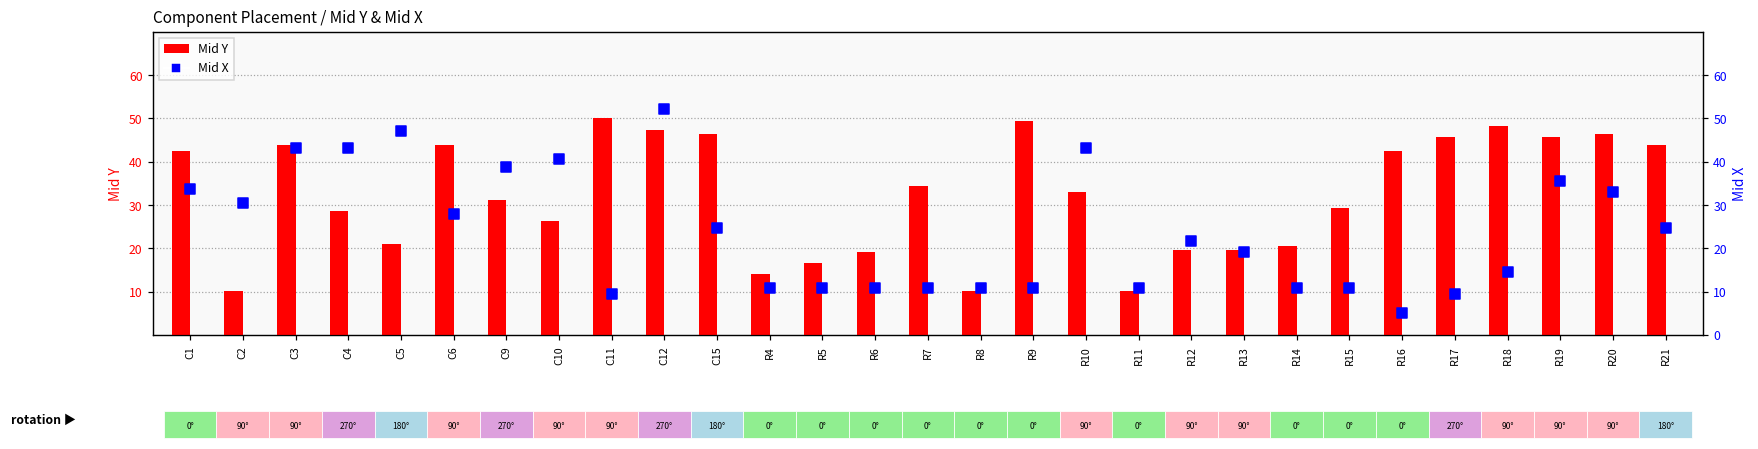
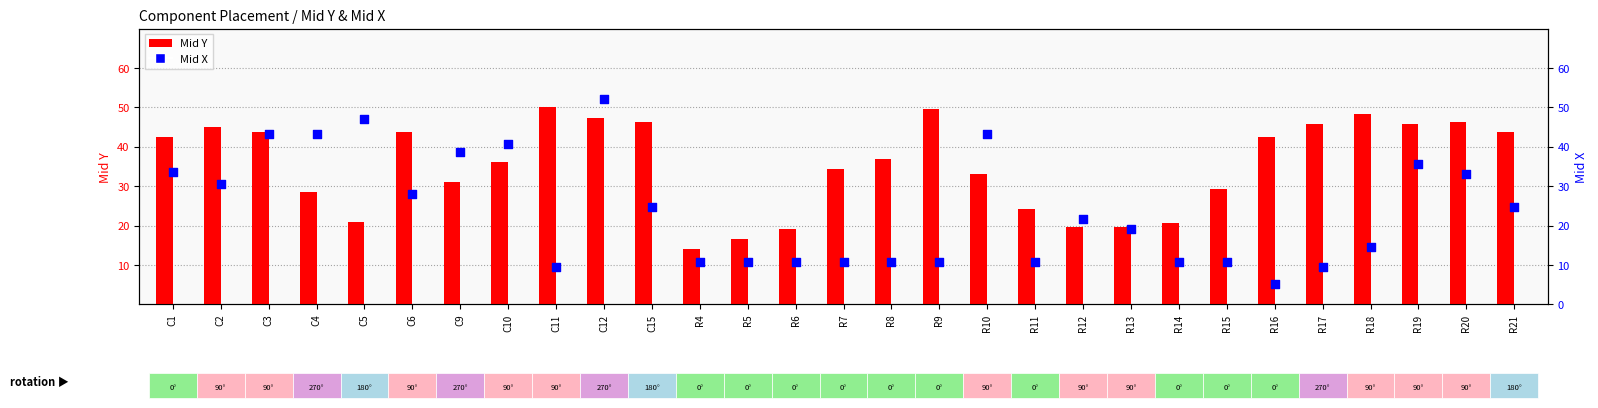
Mid Y, C2: 10 -> 45
Mid Y, C10: 26 -> 36
Mid Y, R8: 10 -> 37
Mid Y, R11: 10 -> 24
